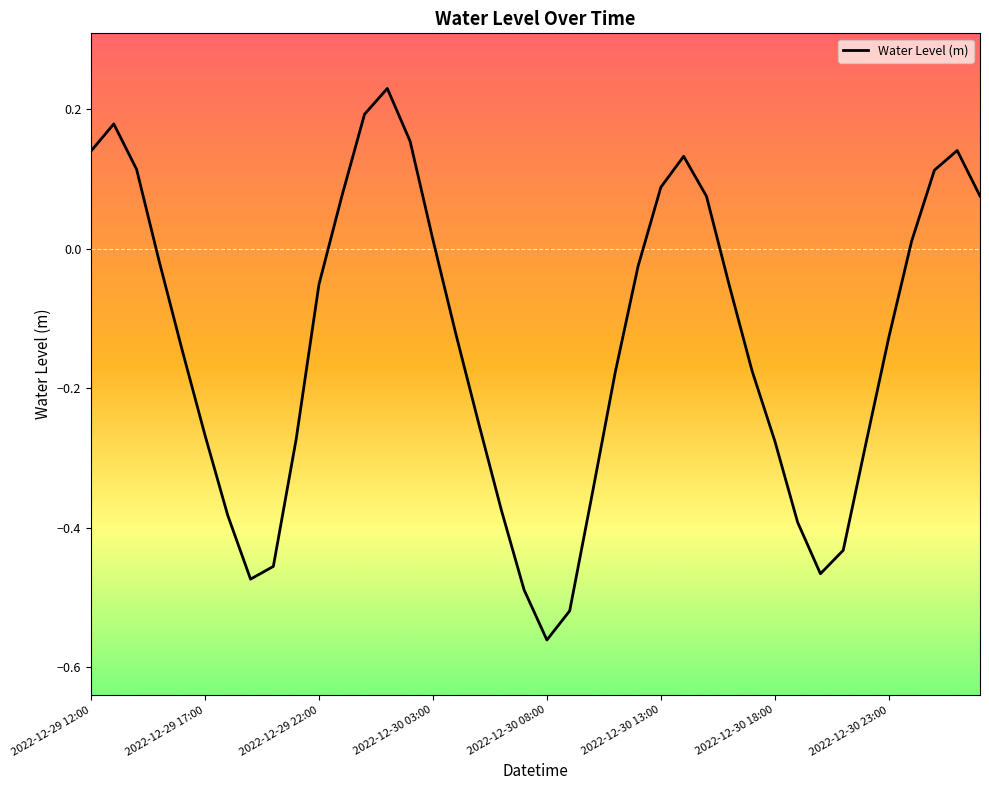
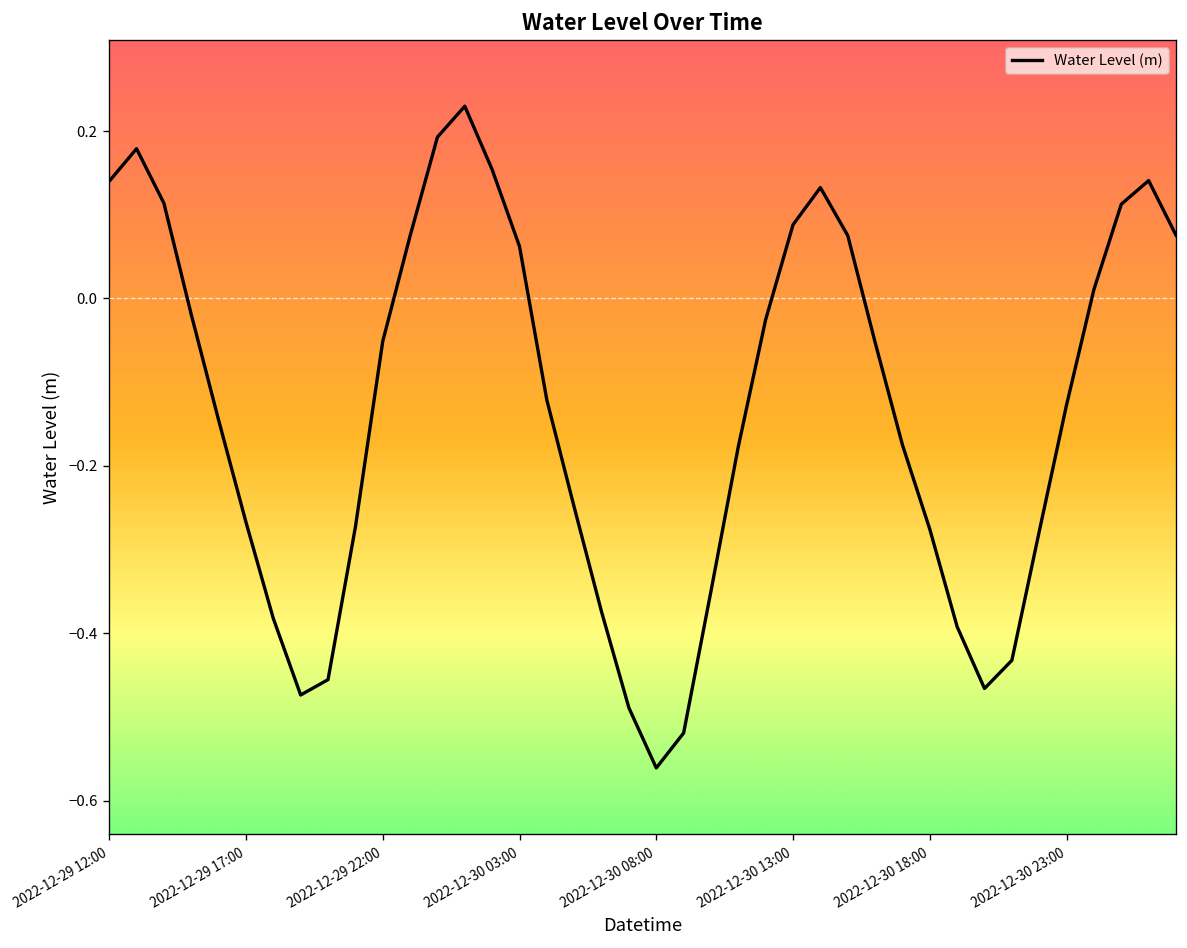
2022-12-30 03:00: 0.01 -> 0.06
